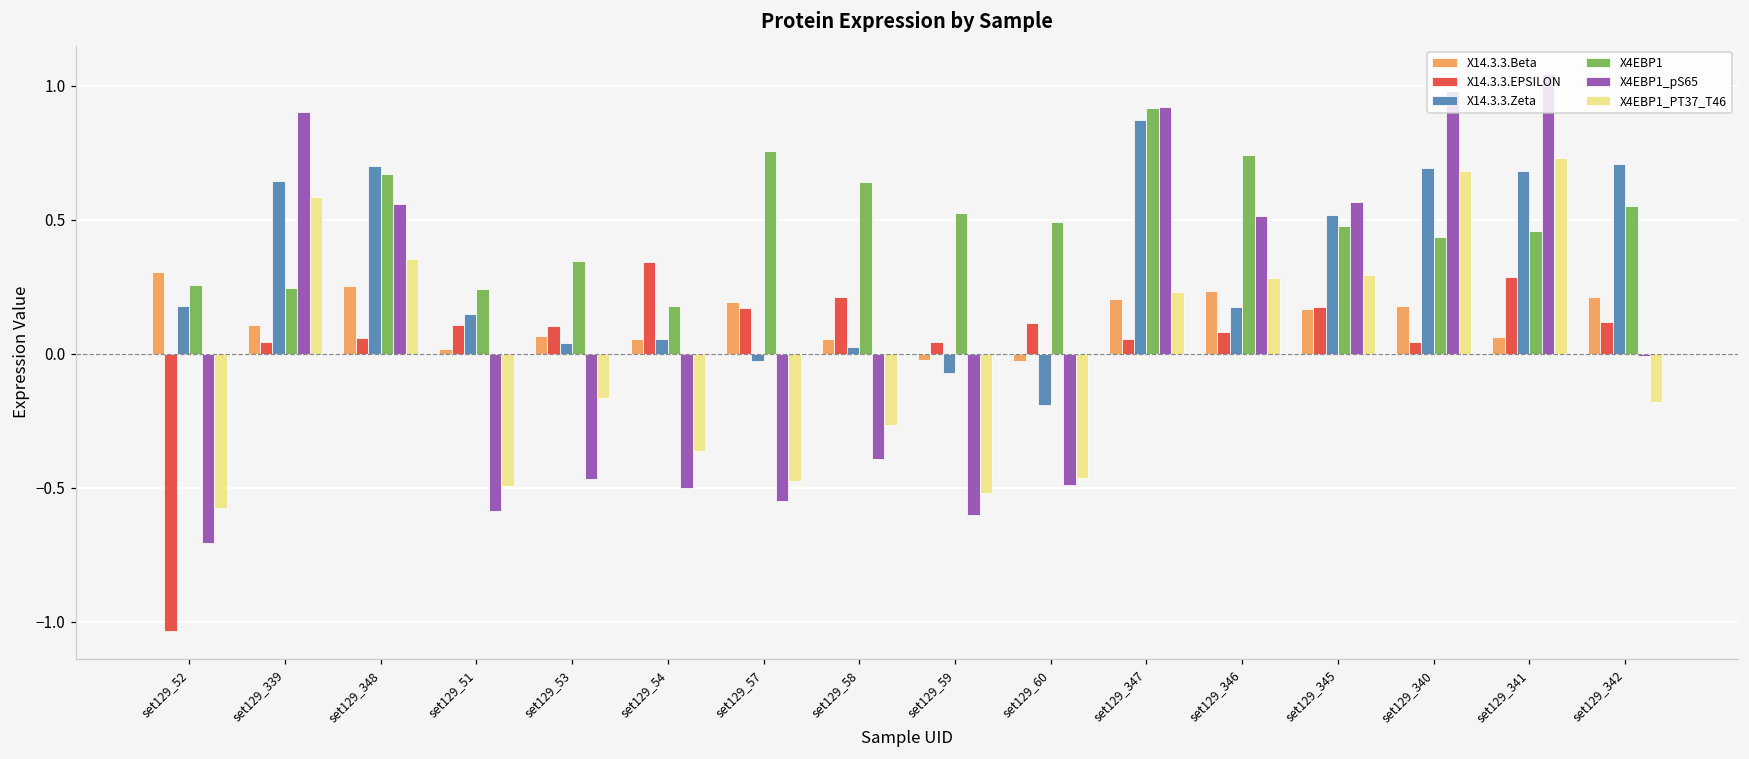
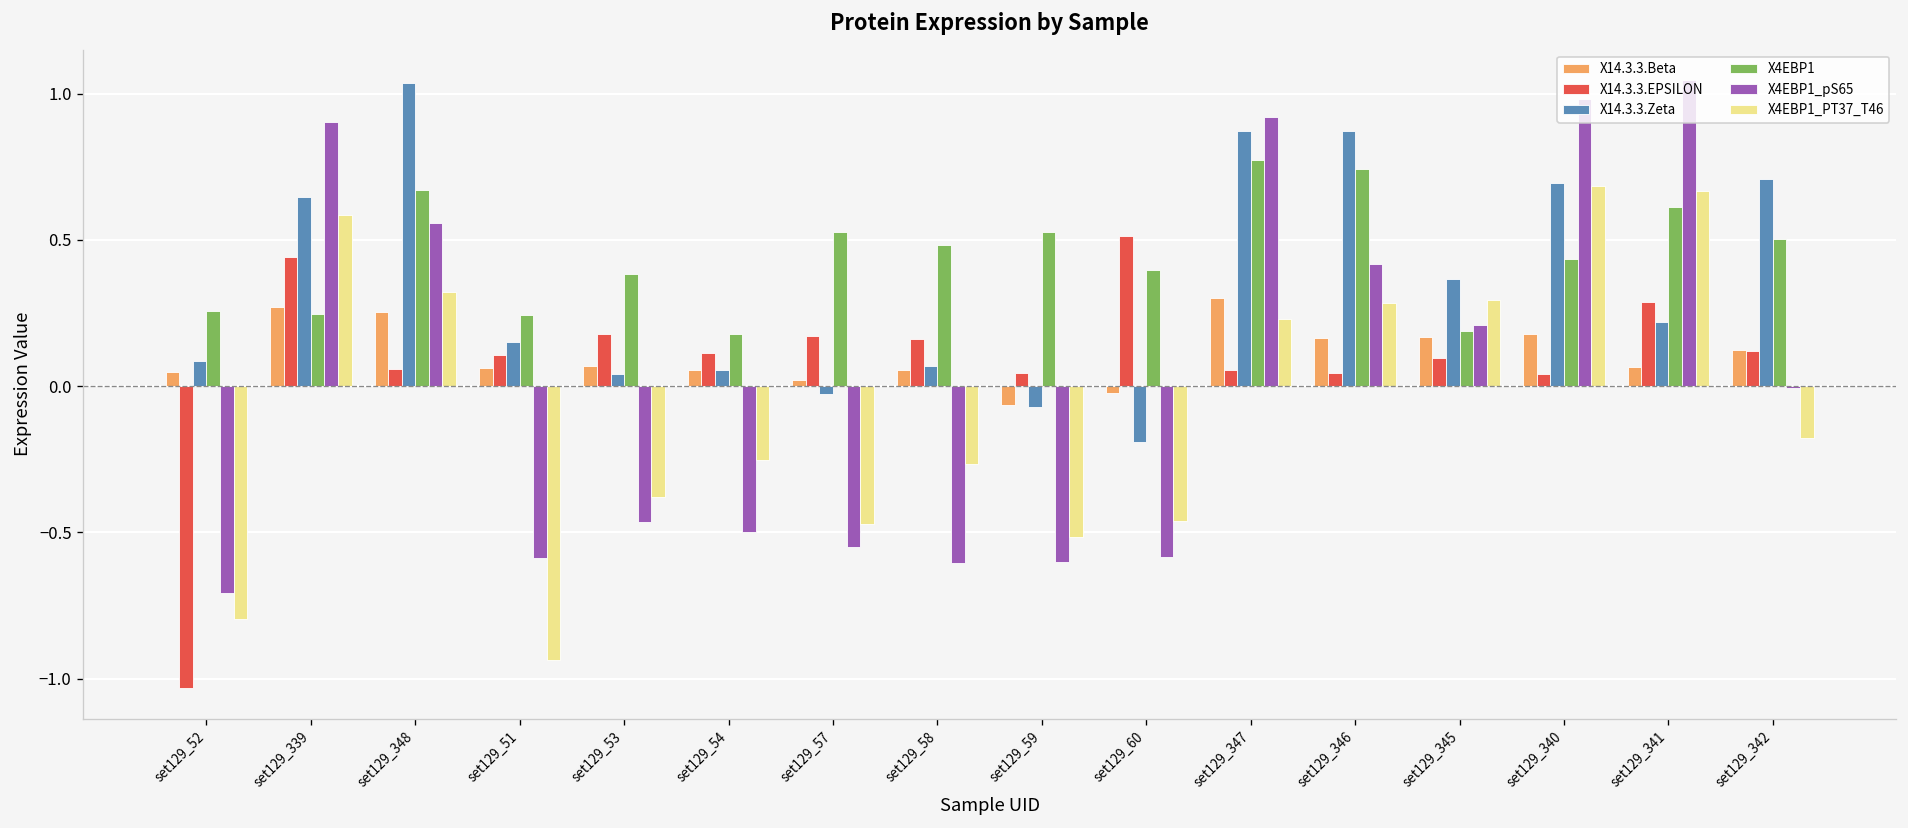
X14.3.3.Beta, set129_52: 0.31 -> 0.05
X14.3.3.Zeta, set129_52: 0.18 -> 0.09
X4EBP1_PT37_T46, set129_52: -0.57 -> -0.80
X14.3.3.Beta, set129_339: 0.11 -> 0.27
X14.3.3.EPSILON, set129_339: 0.04 -> 0.44
X14.3.3.Zeta, set129_348: 0.70 -> 1.04
X4EBP1_PT37_T46, set129_348: 0.35 -> 0.32
X14.3.3.Beta, set129_51: 0.02 -> 0.06
X4EBP1_PT37_T46, set129_51: -0.49 -> -0.94
X14.3.3.EPSILON, set129_53: 0.11 -> 0.18
X4EBP1, set129_53: 0.35 -> 0.38
X4EBP1_PT37_T46, set129_53: -0.16 -> -0.38
X14.3.3.EPSILON, set129_54: 0.34 -> 0.11
X4EBP1_PT37_T46, set129_54: -0.36 -> -0.25
X14.3.3.Beta, set129_57: 0.20 -> 0.02
X4EBP1, set129_57: 0.76 -> 0.53
X14.3.3.EPSILON, set129_58: 0.21 -> 0.16
X14.3.3.Zeta, set129_58: 0.03 -> 0.07
X4EBP1, set129_58: 0.64 -> 0.48
X4EBP1_pS65, set129_58: -0.39 -> -0.61
X14.3.3.Beta, set129_59: -0.02 -> -0.07
X14.3.3.EPSILON, set129_60: 0.12 -> 0.51
X4EBP1, set129_60: 0.49 -> 0.40
X4EBP1_pS65, set129_60: -0.49 -> -0.58
X14.3.3.Beta, set129_347: 0.20 -> 0.30
X4EBP1, set129_347: 0.92 -> 0.77
X14.3.3.Beta, set129_346: 0.23 -> 0.17
X14.3.3.EPSILON, set129_346: 0.08 -> 0.05
X14.3.3.Zeta, set129_346: 0.18 -> 0.87
X4EBP1_pS65, set129_346: 0.52 -> 0.42
X14.3.3.EPSILON, set129_345: 0.17 -> 0.10
X14.3.3.Zeta, set129_345: 0.52 -> 0.37
X4EBP1, set129_345: 0.48 -> 0.19
X4EBP1_pS65, set129_345: 0.57 -> 0.21
X14.3.3.Zeta, set129_341: 0.68 -> 0.22
X4EBP1, set129_341: 0.46 -> 0.61
X4EBP1_PT37_T46, set129_341: 0.73 -> 0.67
X14.3.3.Beta, set129_342: 0.21 -> 0.12
X4EBP1, set129_342: 0.55 -> 0.50
